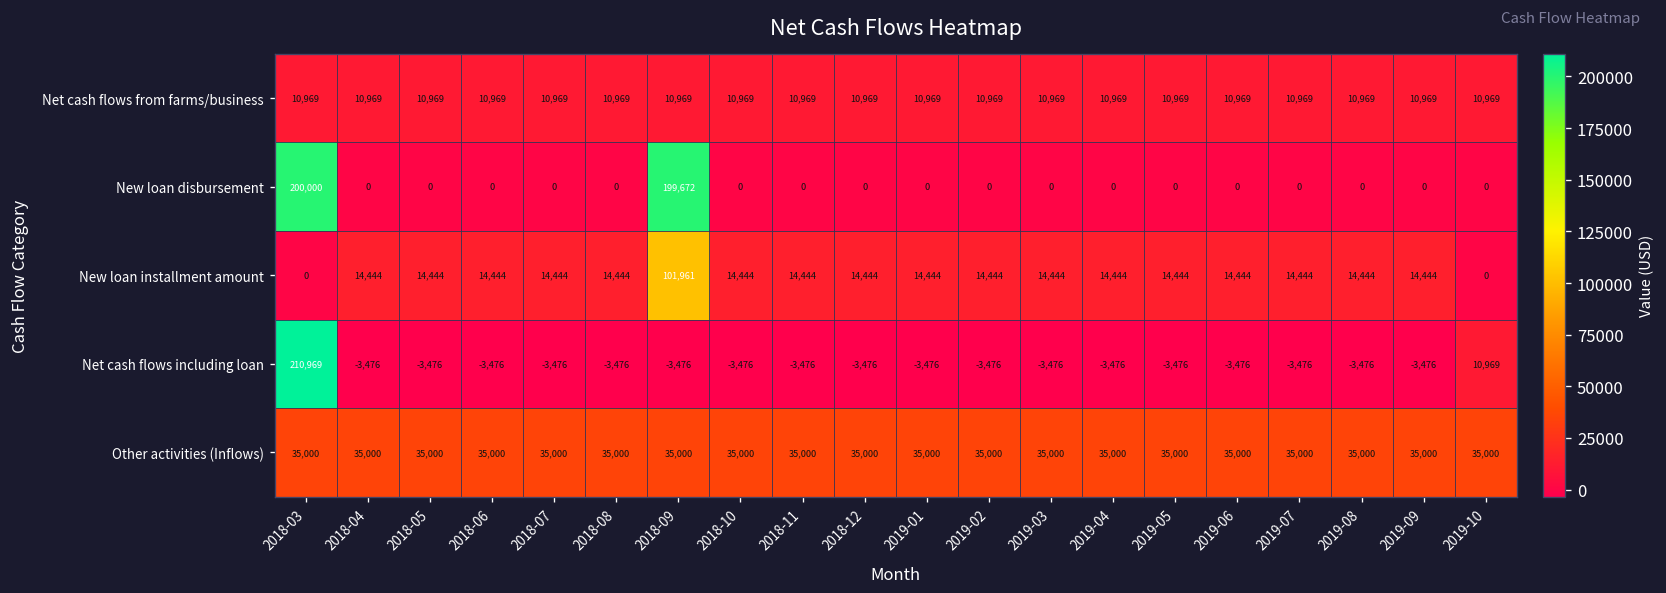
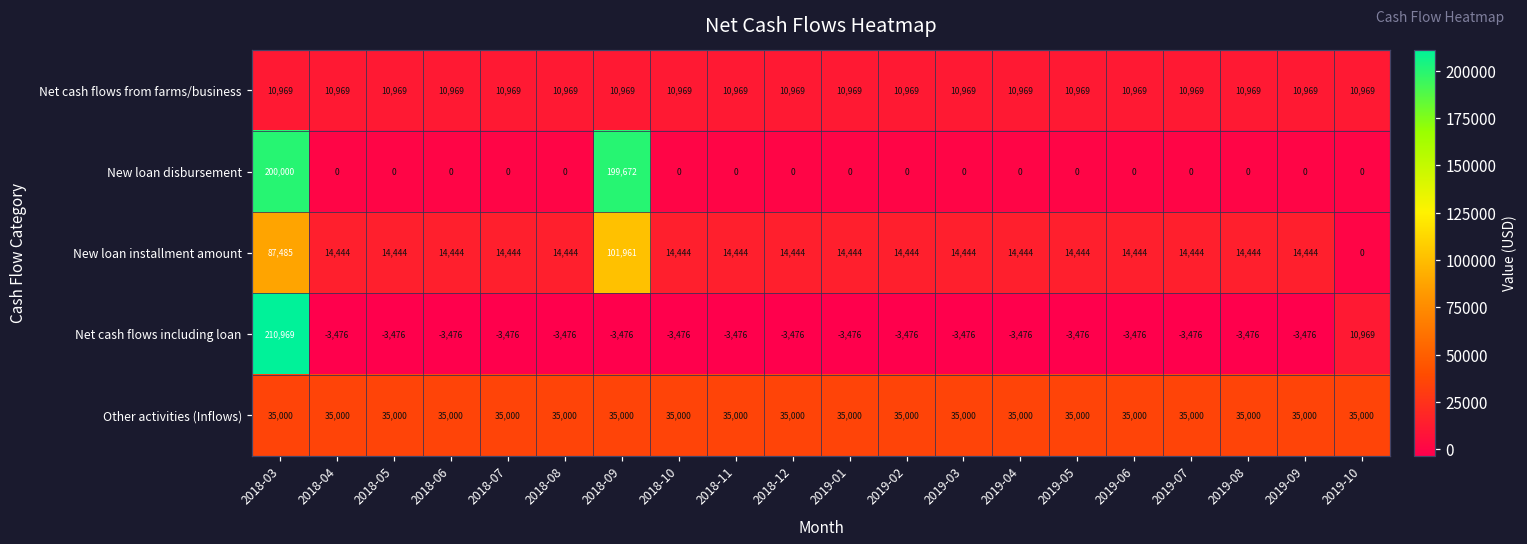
New loan installment amount, 2018-03: 0 -> 87,485
